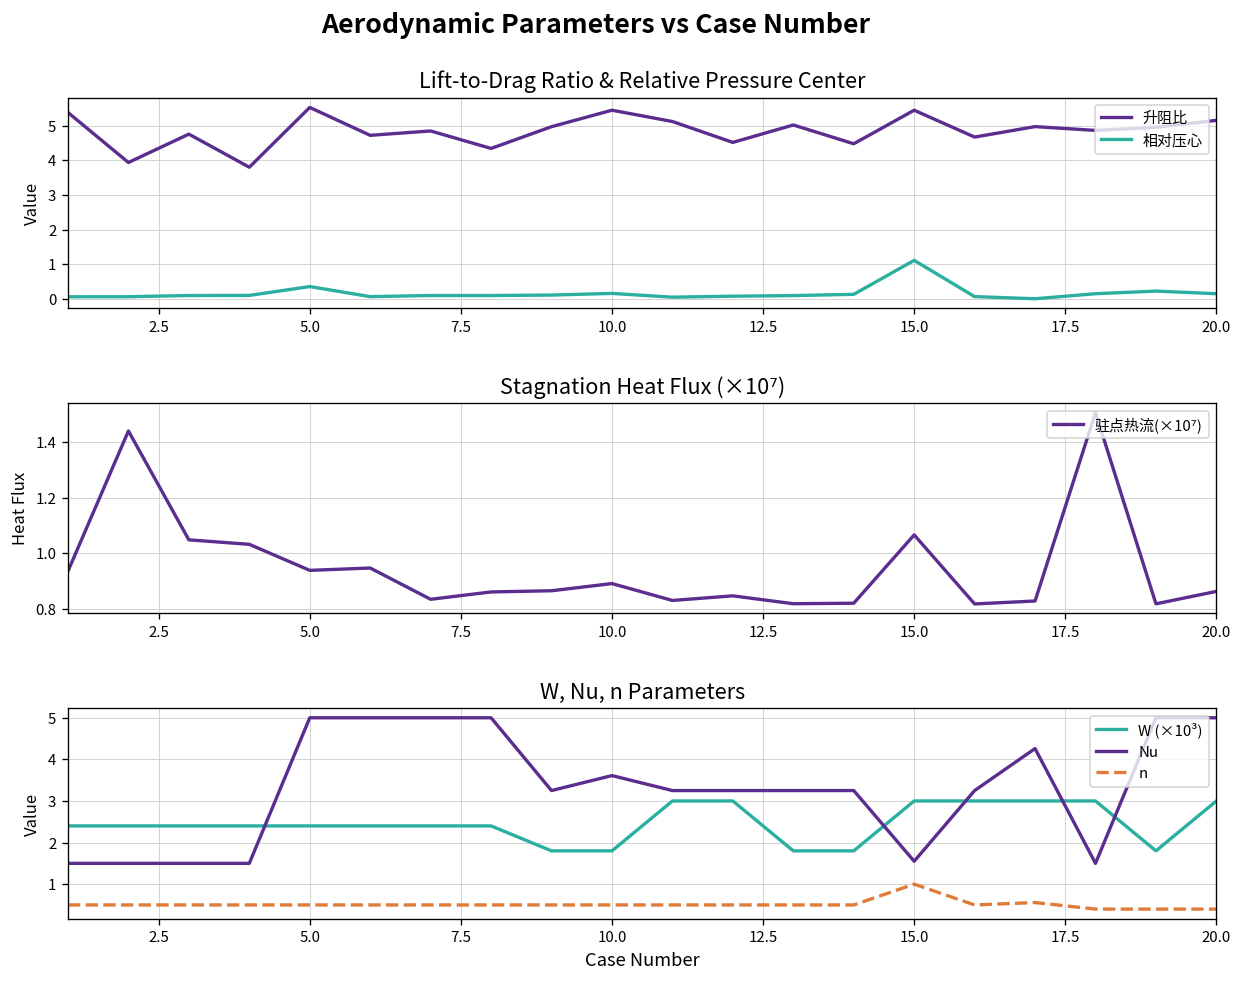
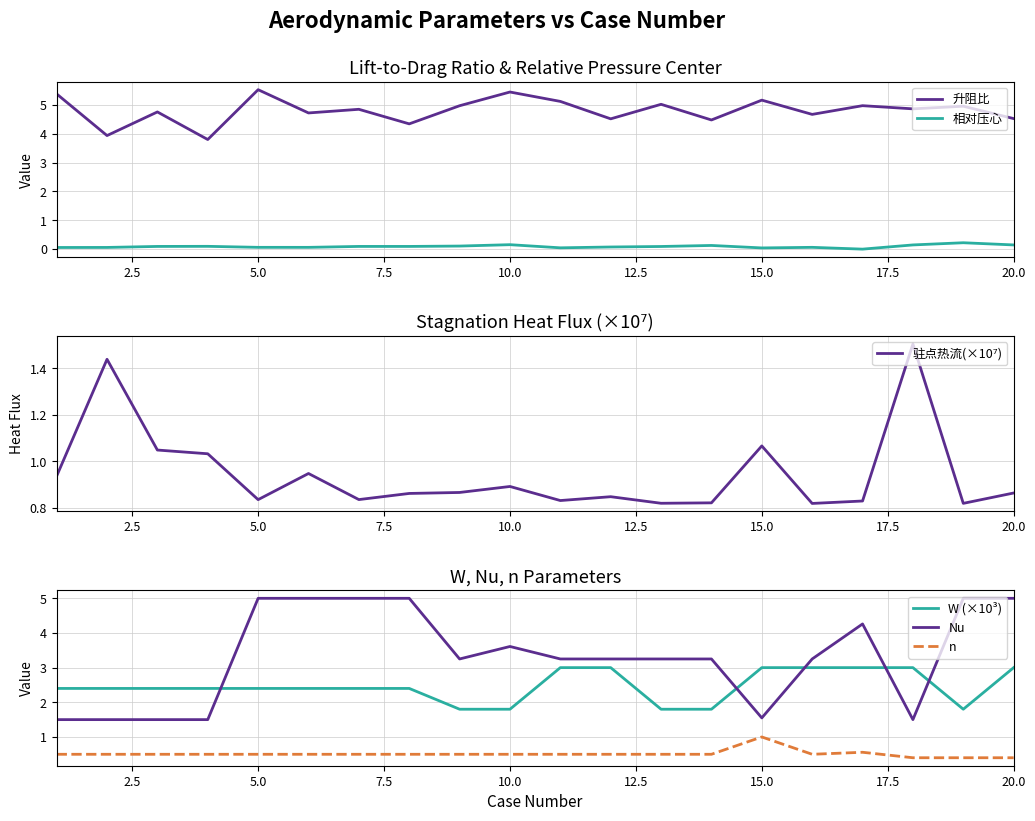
Lift-to-Drag Ratio & Relative Pressure Center, 相对压心, 5.0: 0.3 -> 0.1
Lift-to-Drag Ratio & Relative Pressure Center, 升阻比, 15.0: 5.5 -> 5.2
Lift-to-Drag Ratio & Relative Pressure Center, 相对压心, 15.0: 1.1 -> 0.0
Lift-to-Drag Ratio & Relative Pressure Center, 升阻比, 20.0: 5.2 -> 4.5
Stagnation Heat Flux (×10⁷), 5.0: 0.94 -> 0.84
